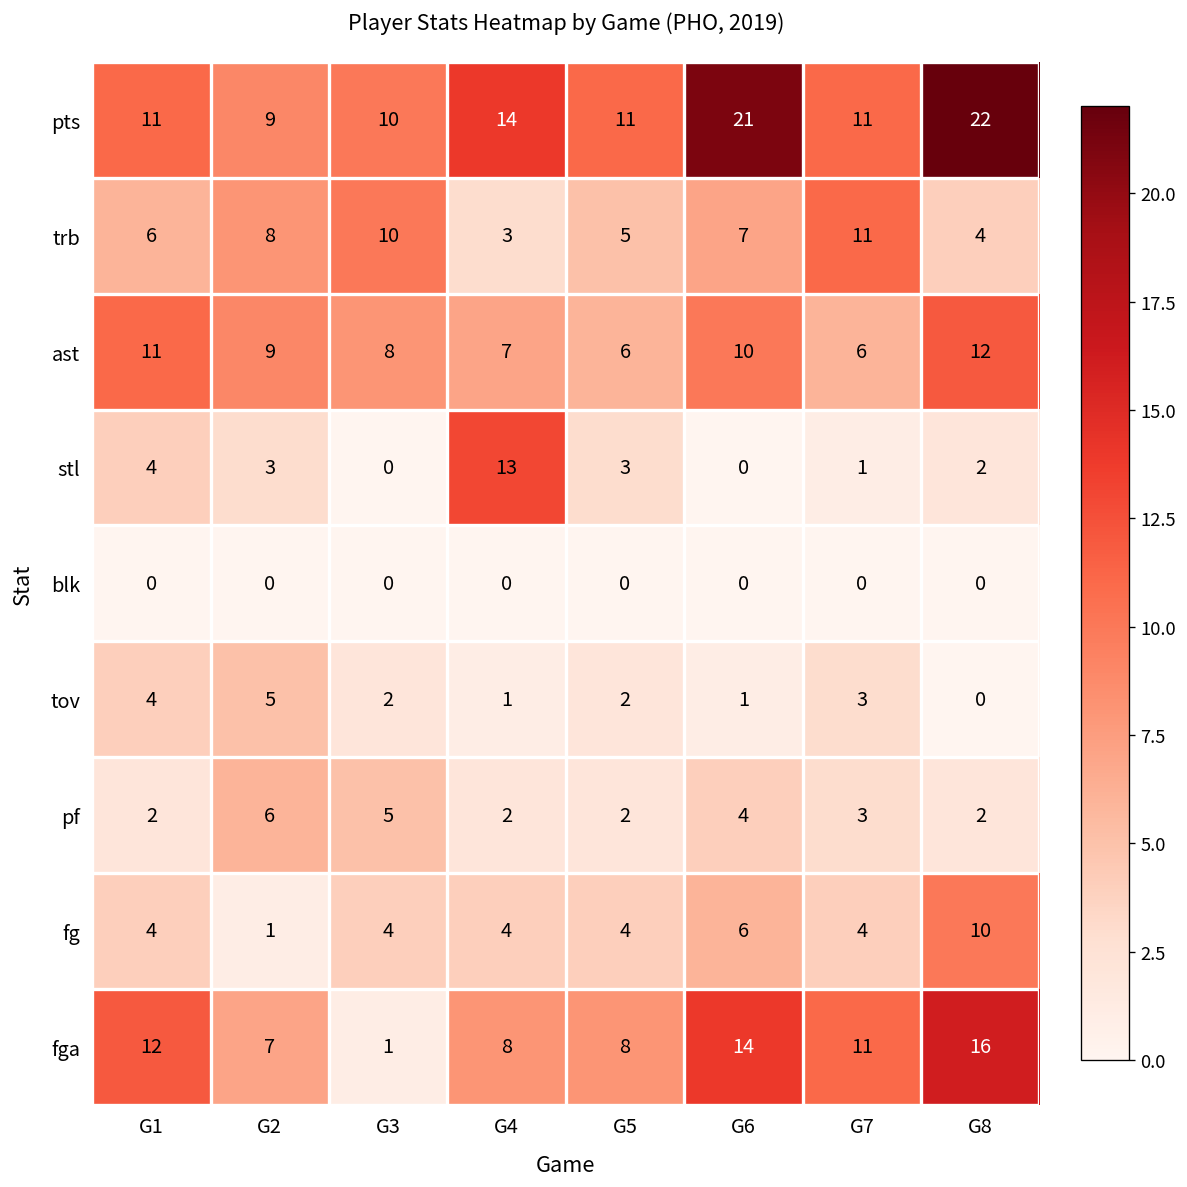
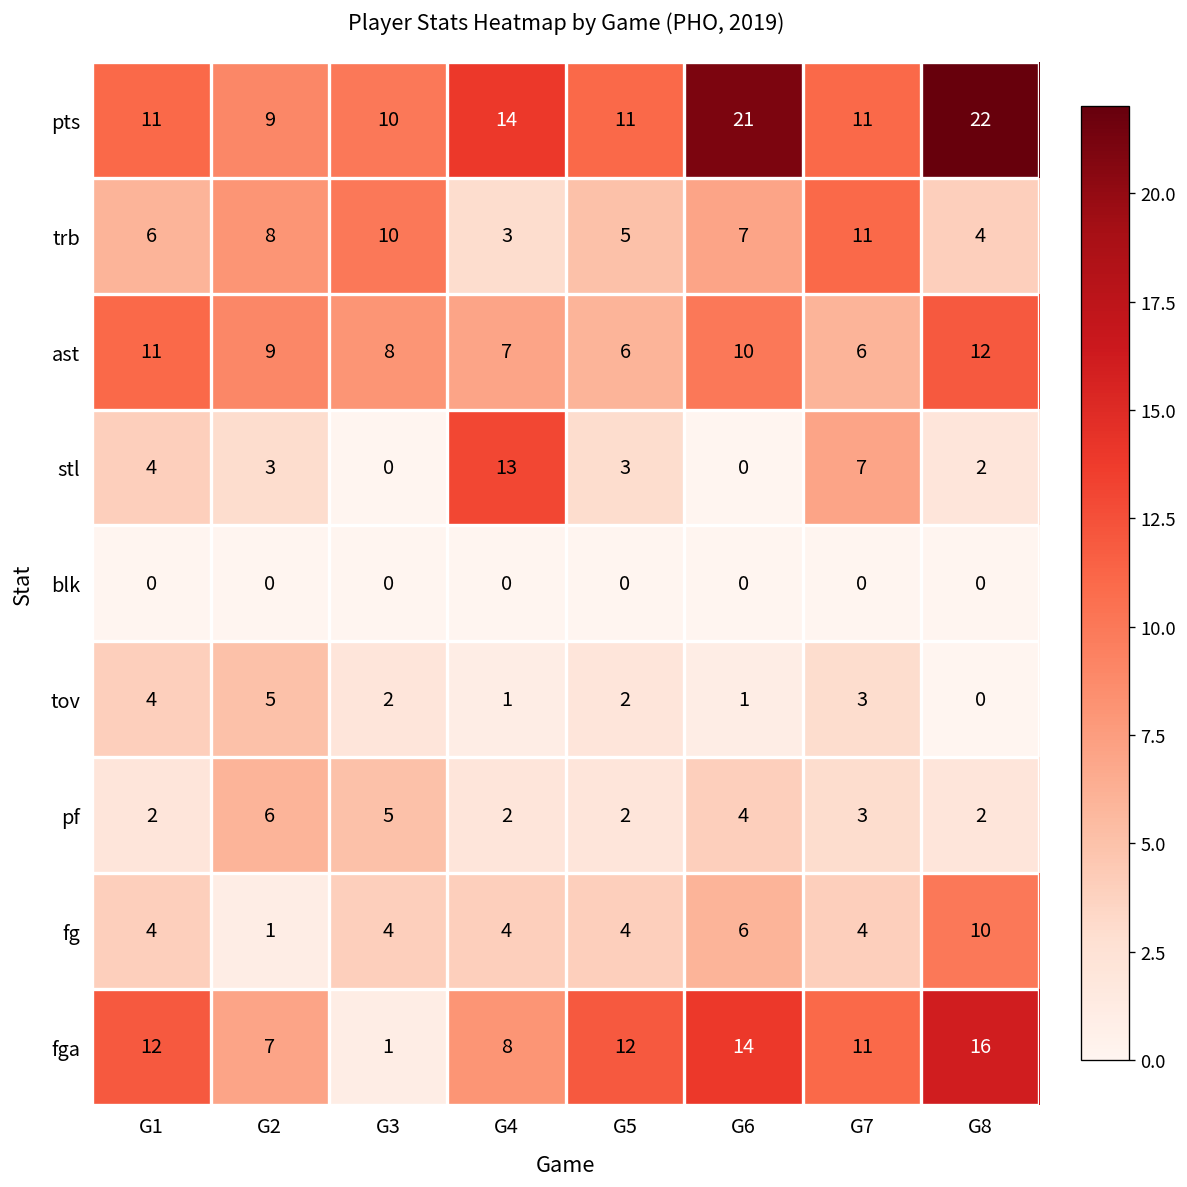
stl, G7: 1 -> 7
fga, G5: 8 -> 12
